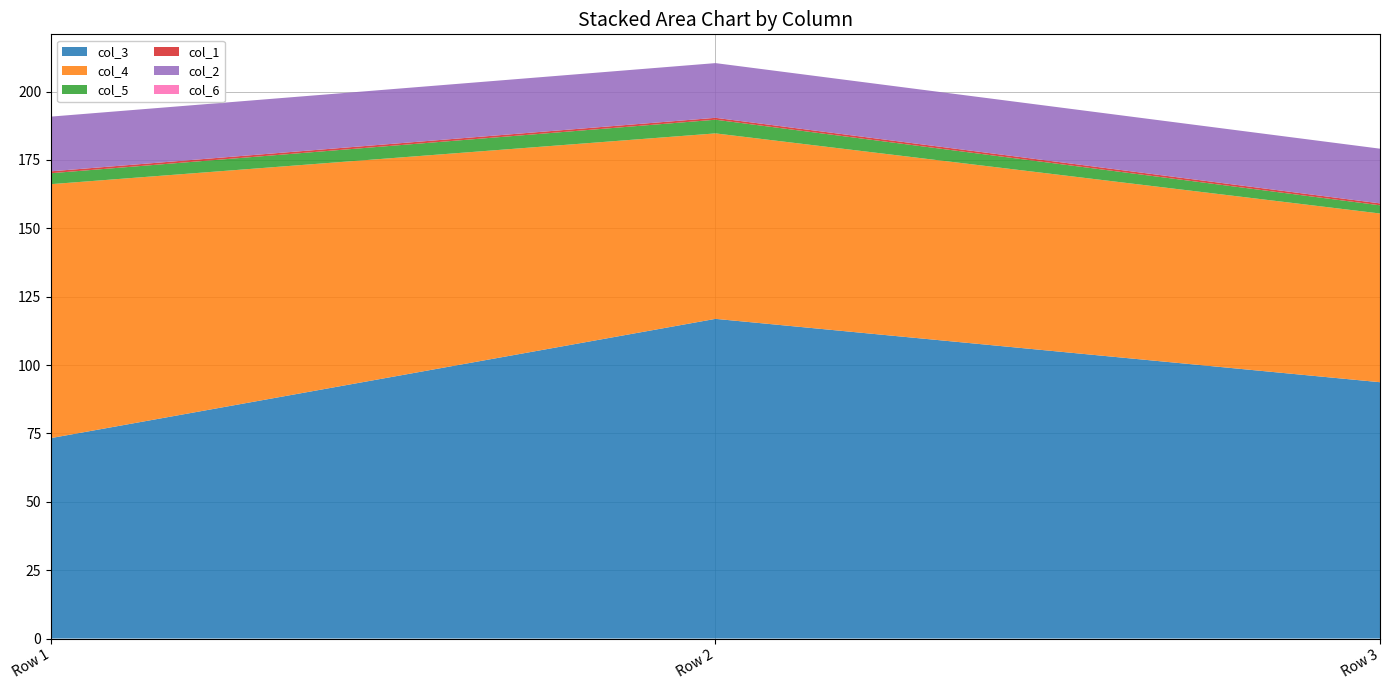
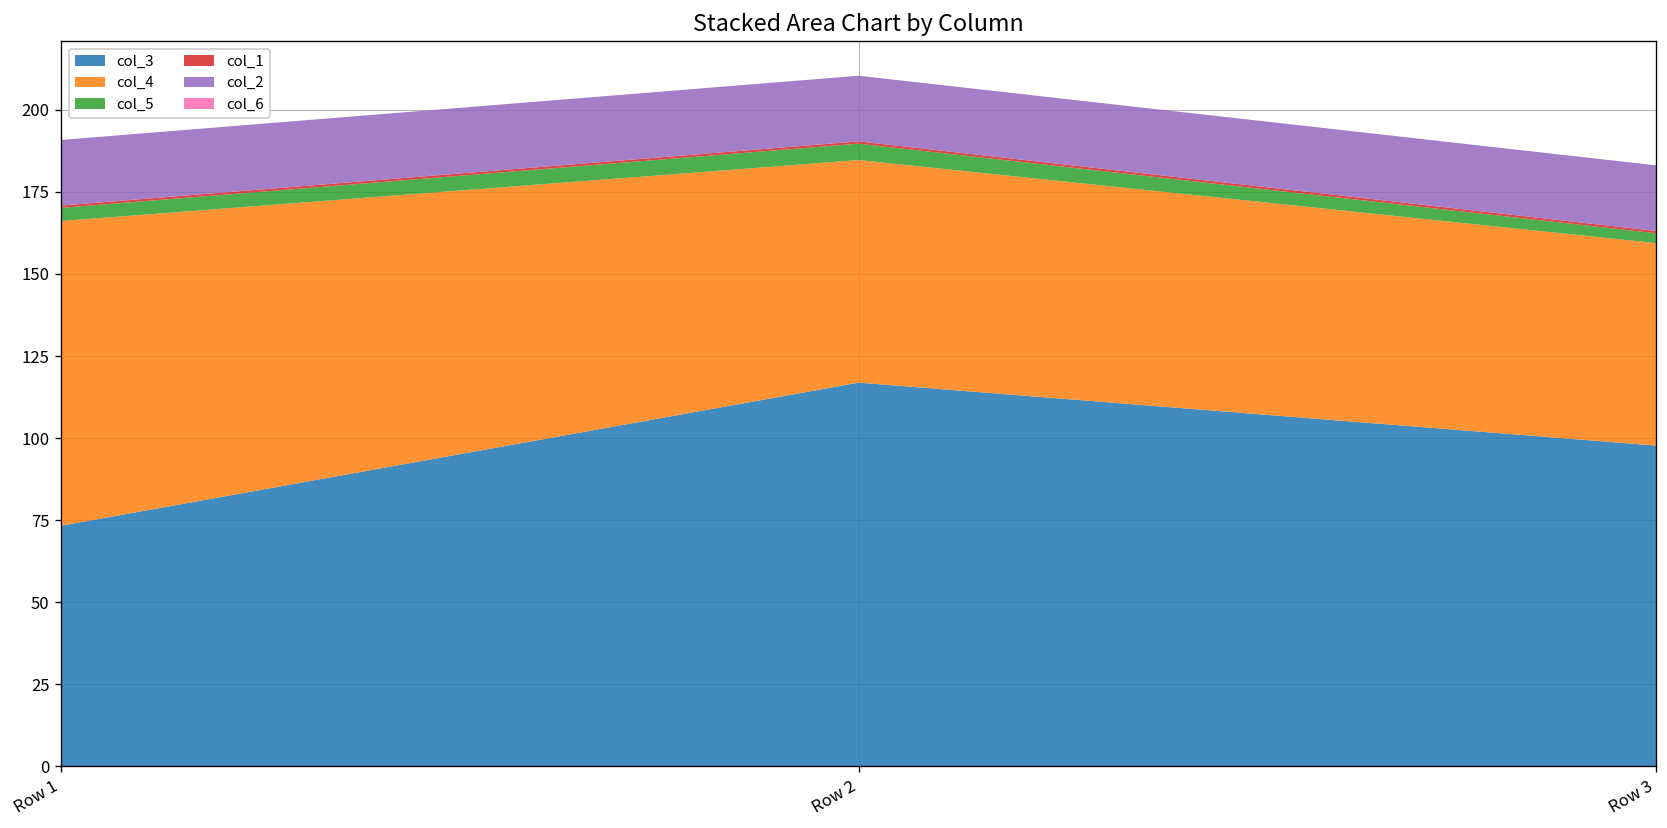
col_3, Row 3: 94 -> 98
